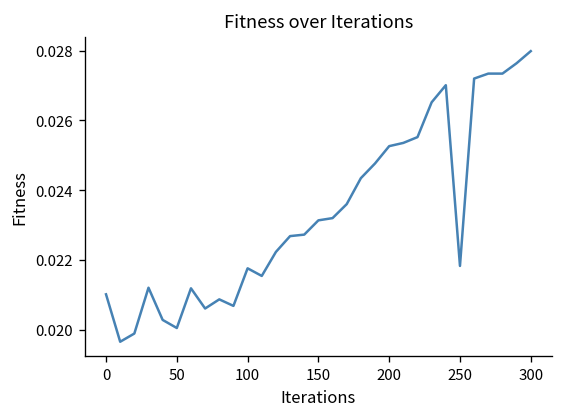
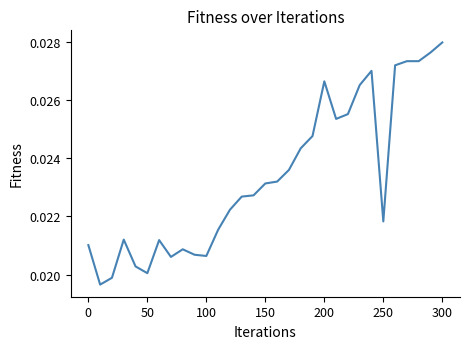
100: 0.0218 -> 0.0206
200: 0.0253 -> 0.0266
